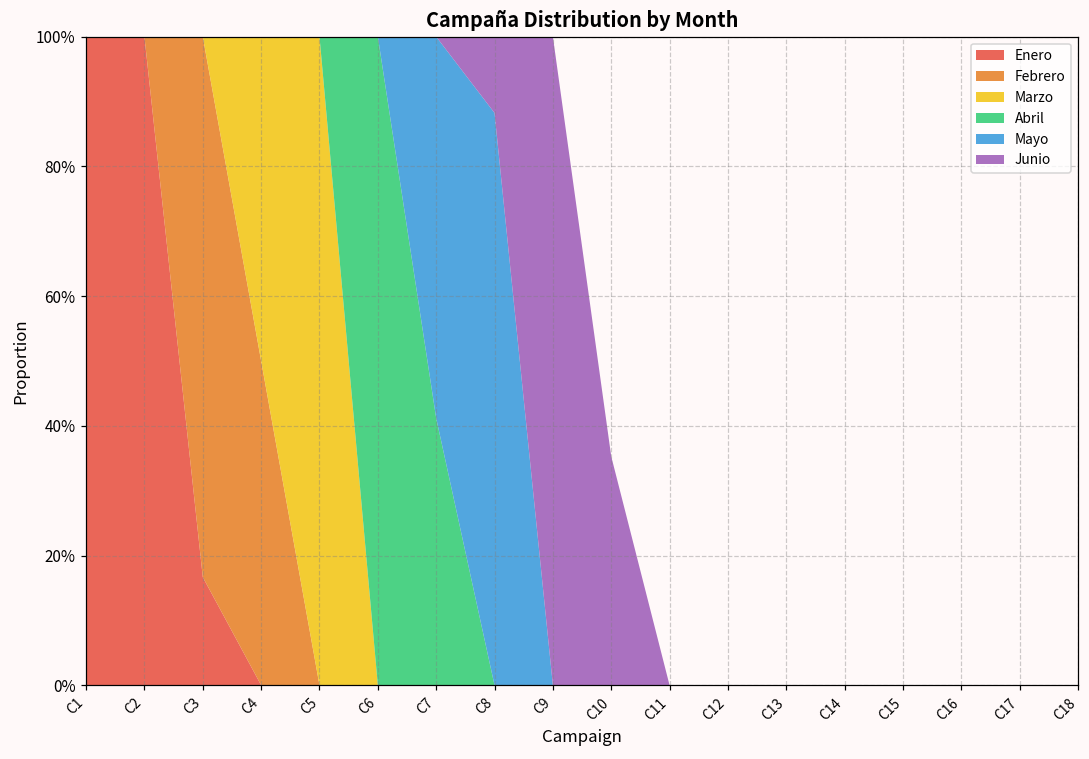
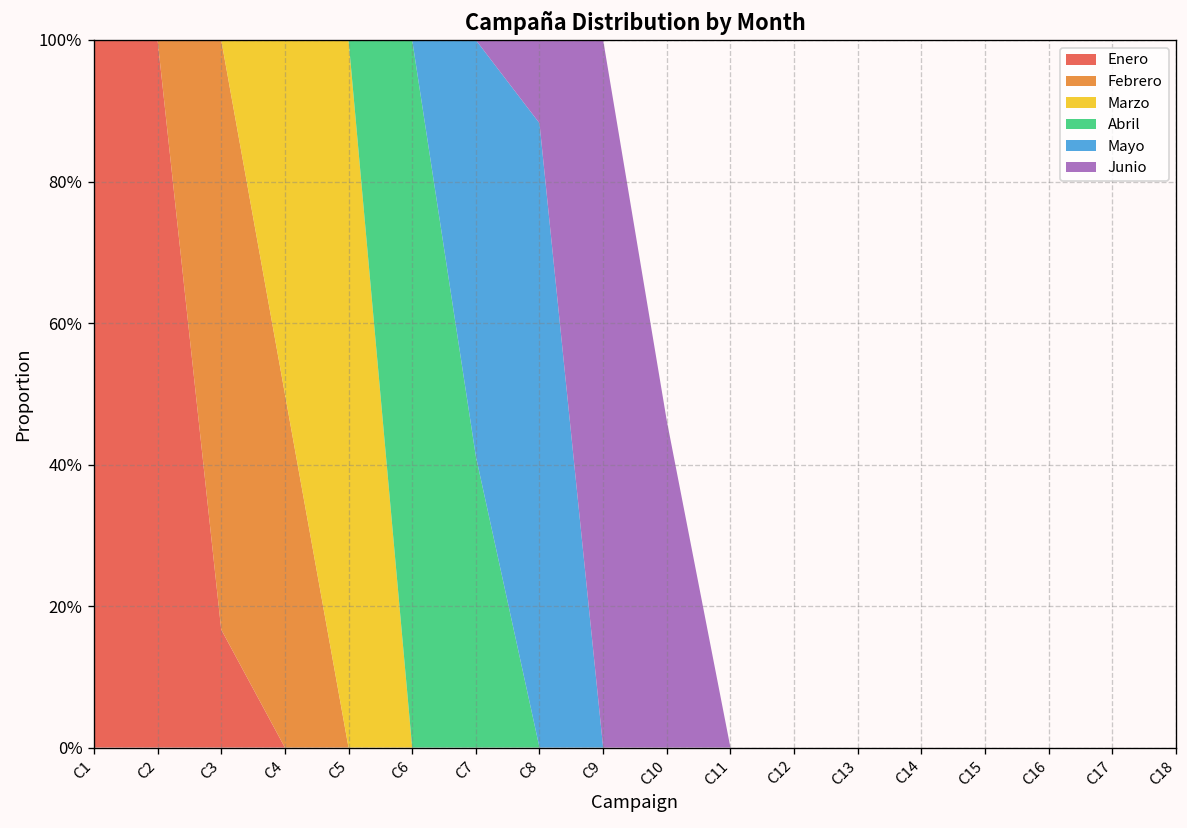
Junio, C10: 35% -> 46%
